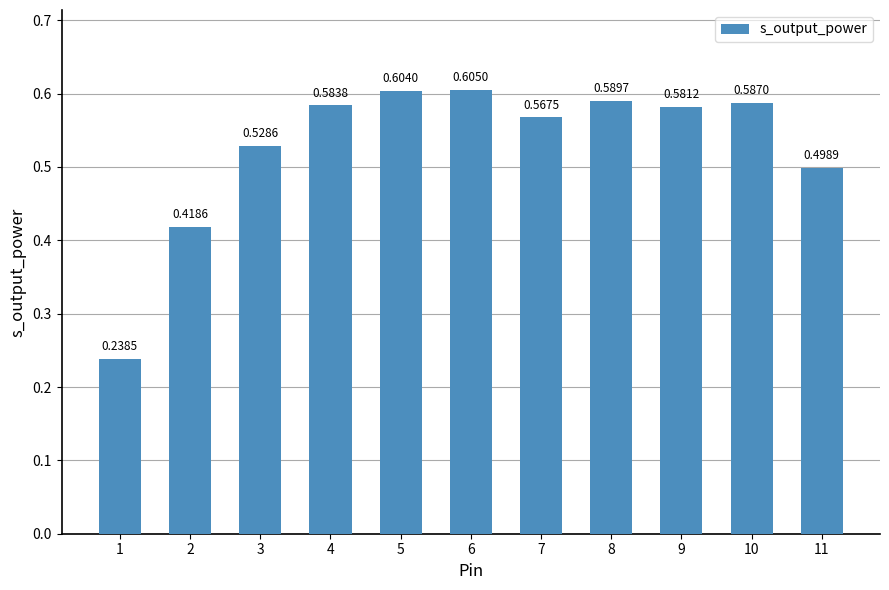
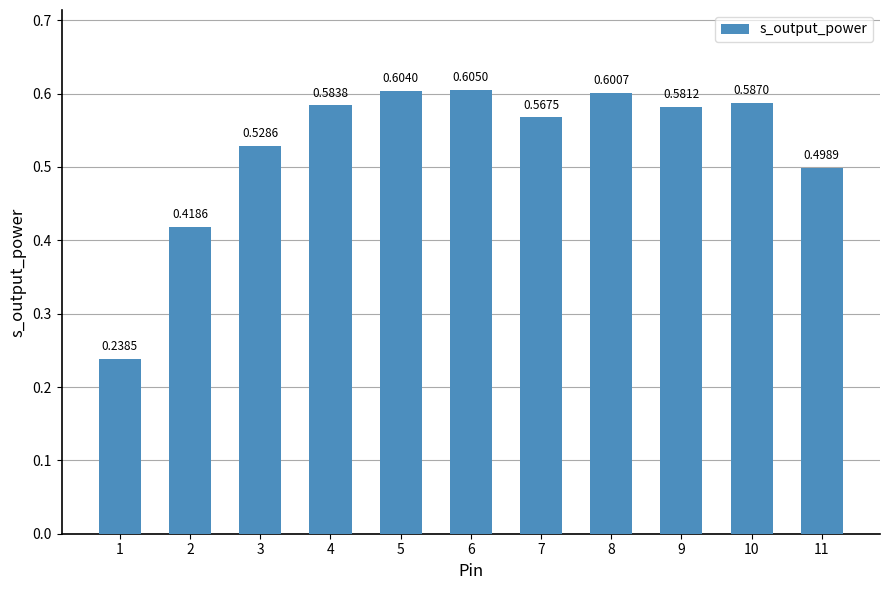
8: 0.5897 -> 0.6007
